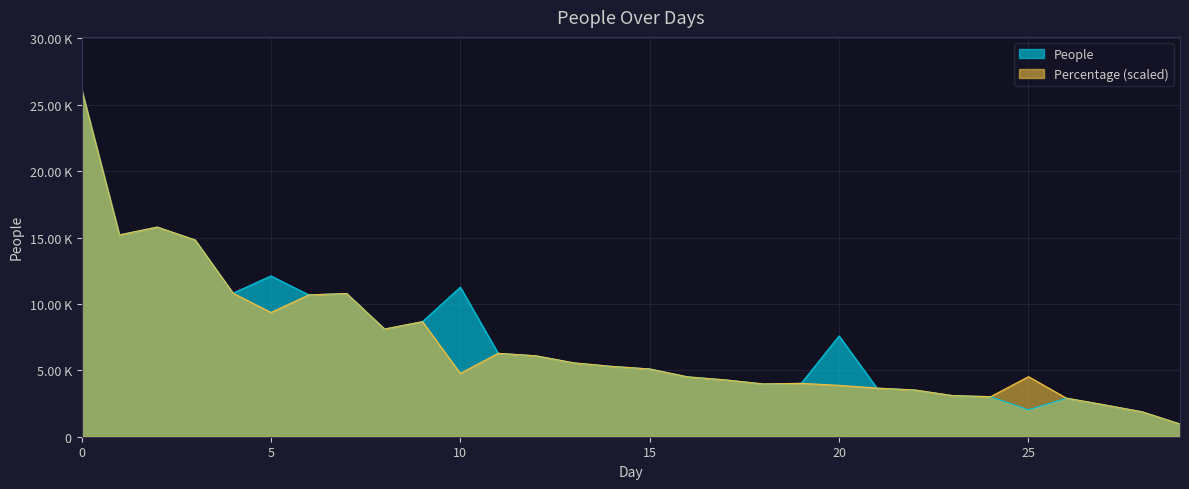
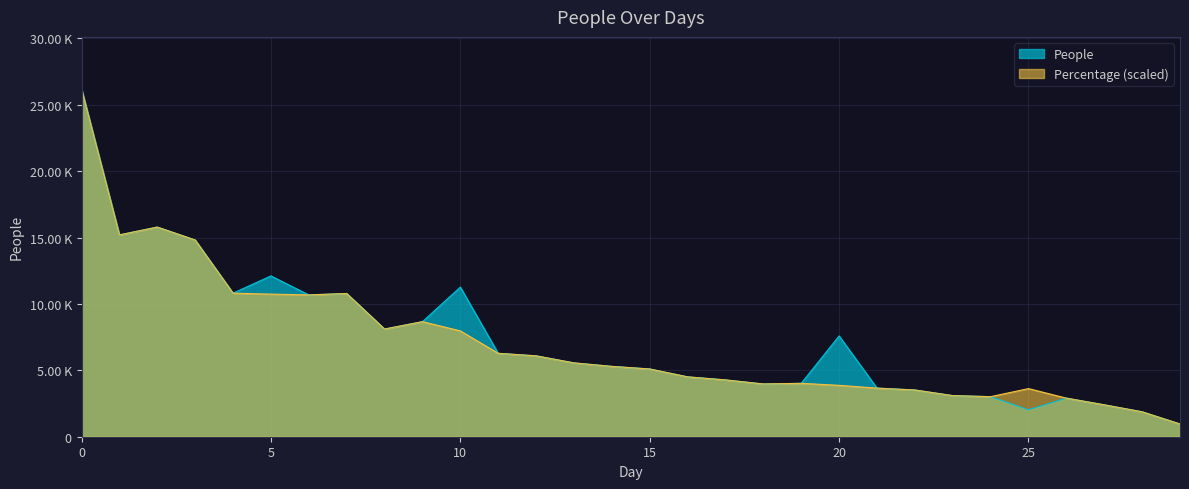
Percentage (scaled), 5: 9400 -> 10700
Percentage (scaled), 10: 4800 -> 8000
Percentage (scaled), 25: 4500 -> 3600
